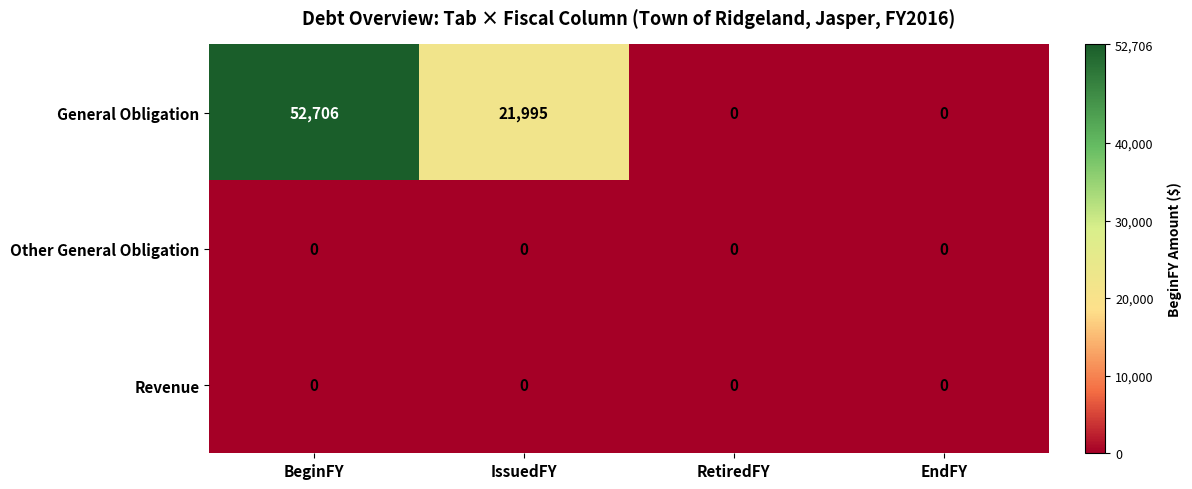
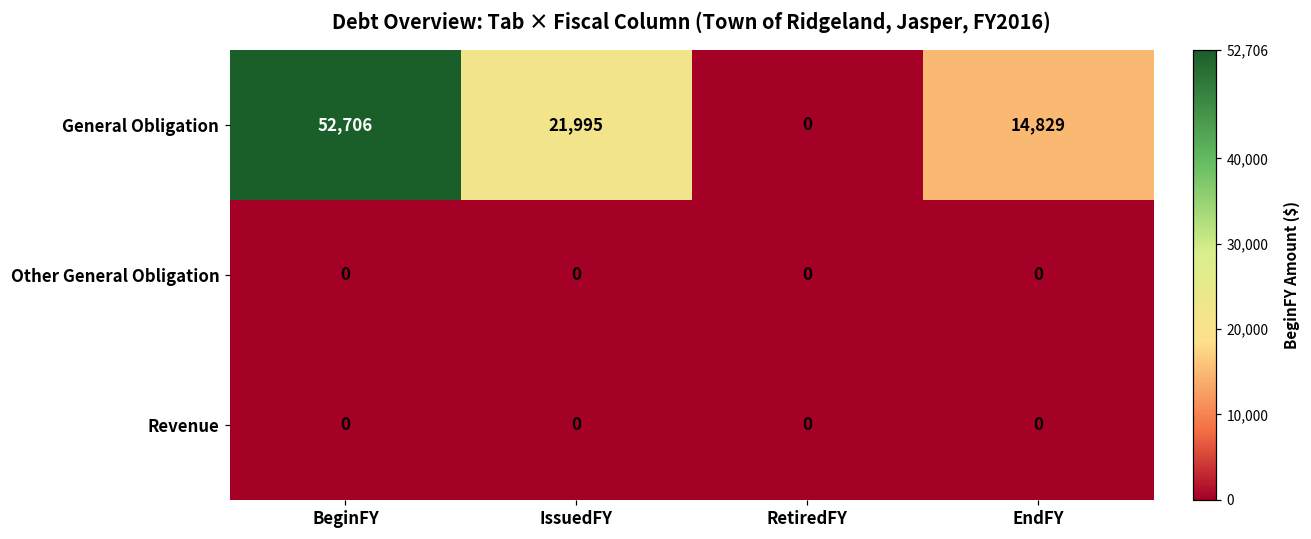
General Obligation, EndFY: 0 -> 14,829
